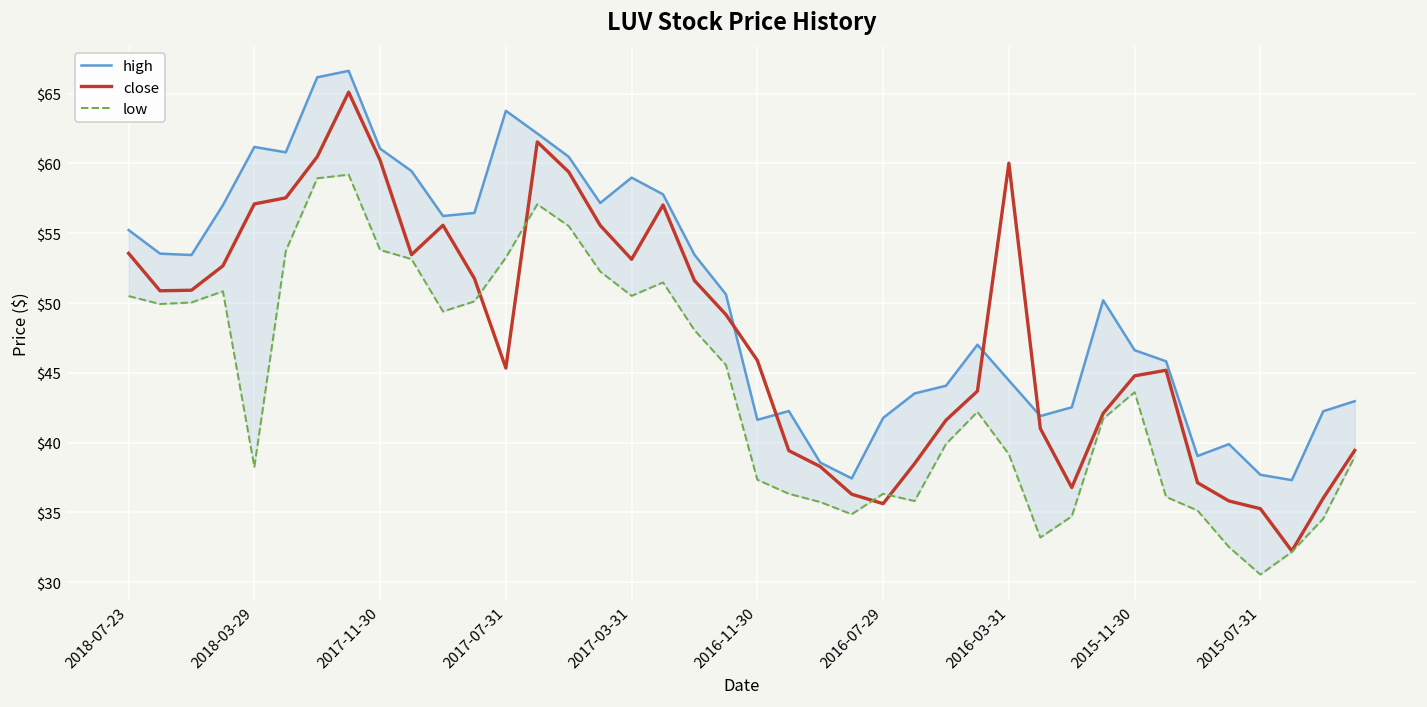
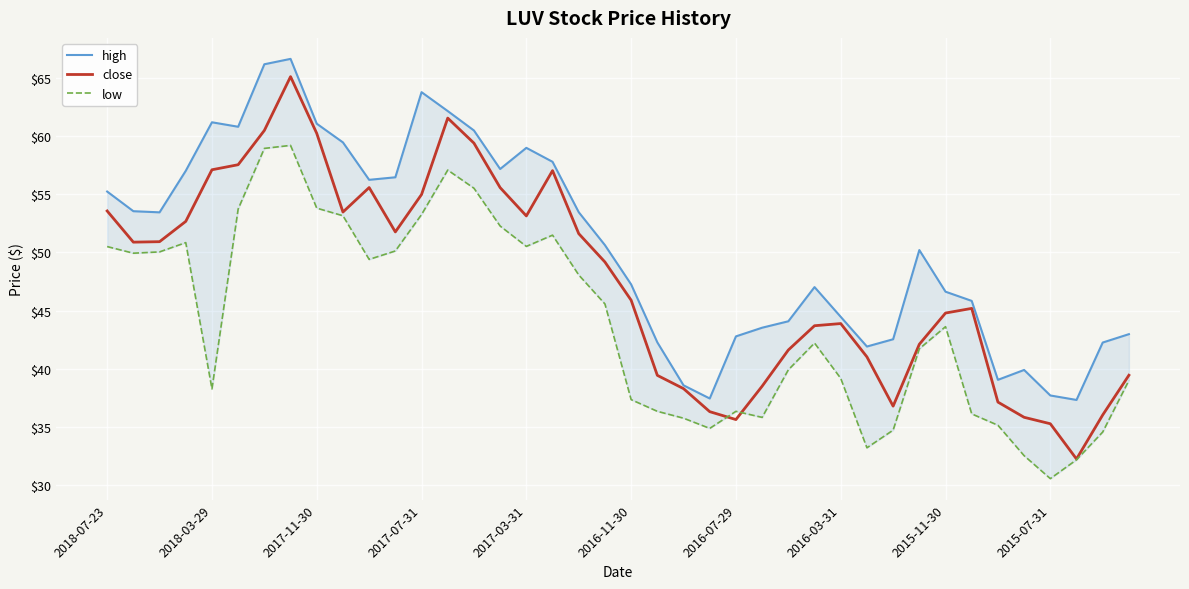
close, 2017-07-31: $45.3 -> $55.0
high, 2016-11-30: $41.6 -> $47.2
high, 2016-07-29: $41.8 -> $42.8
close, 2016-03-31: $60.0 -> $43.9
